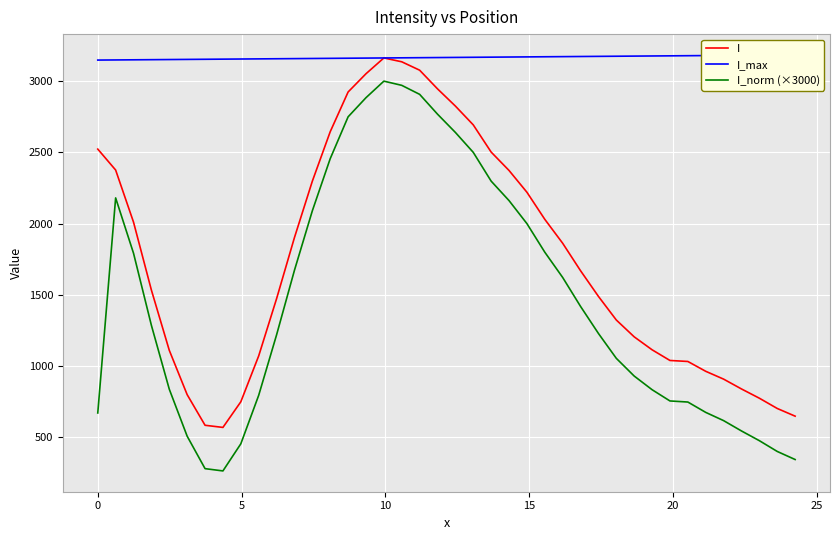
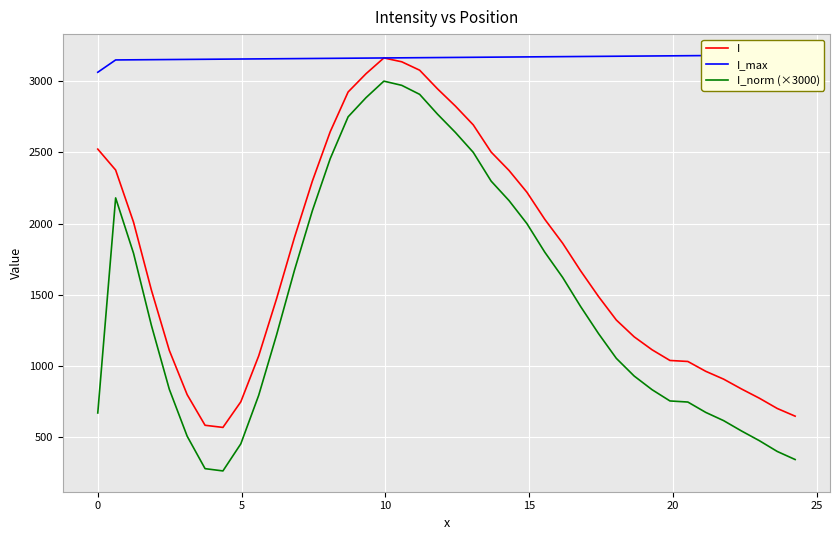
I_max, 0: 3150 -> 3060
